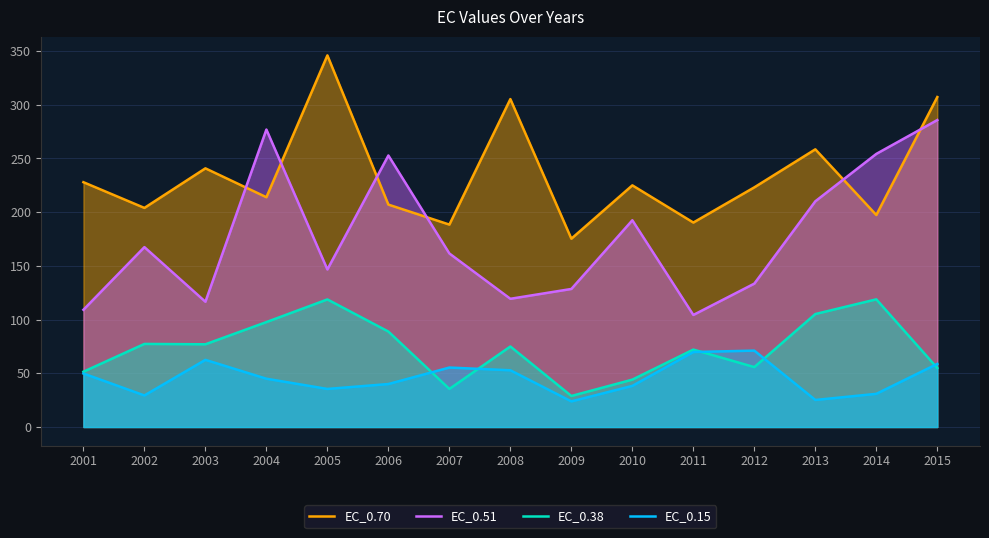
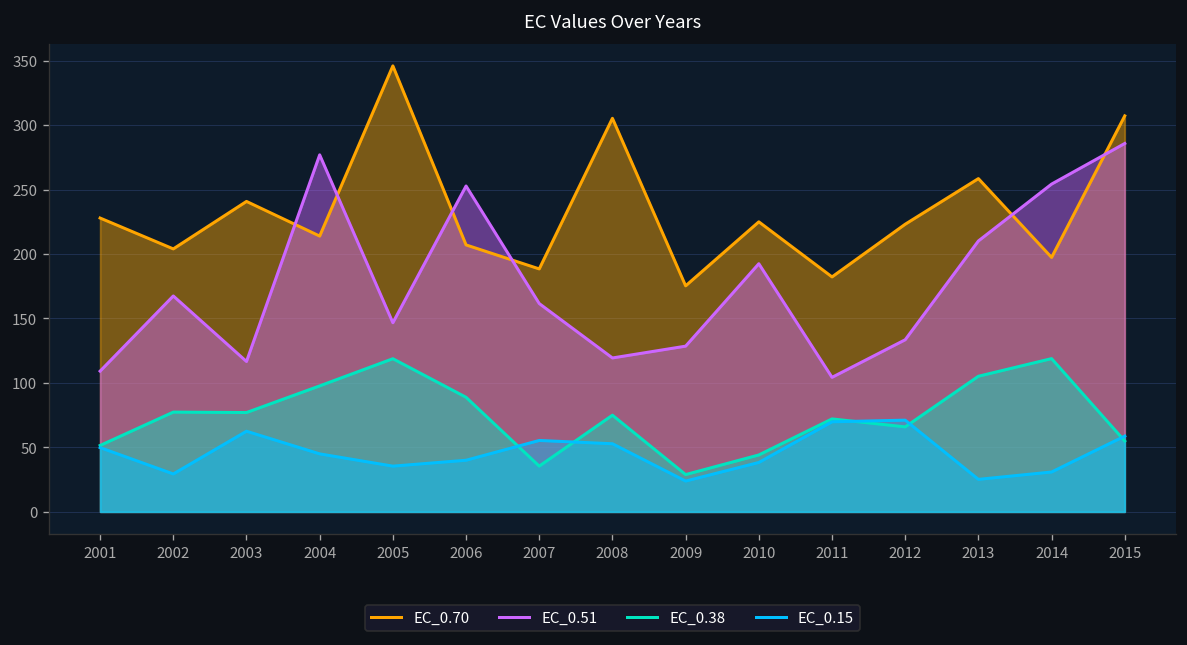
EC_0.70, 2011: 190 -> 182
EC_0.38, 2012: 56 -> 66
